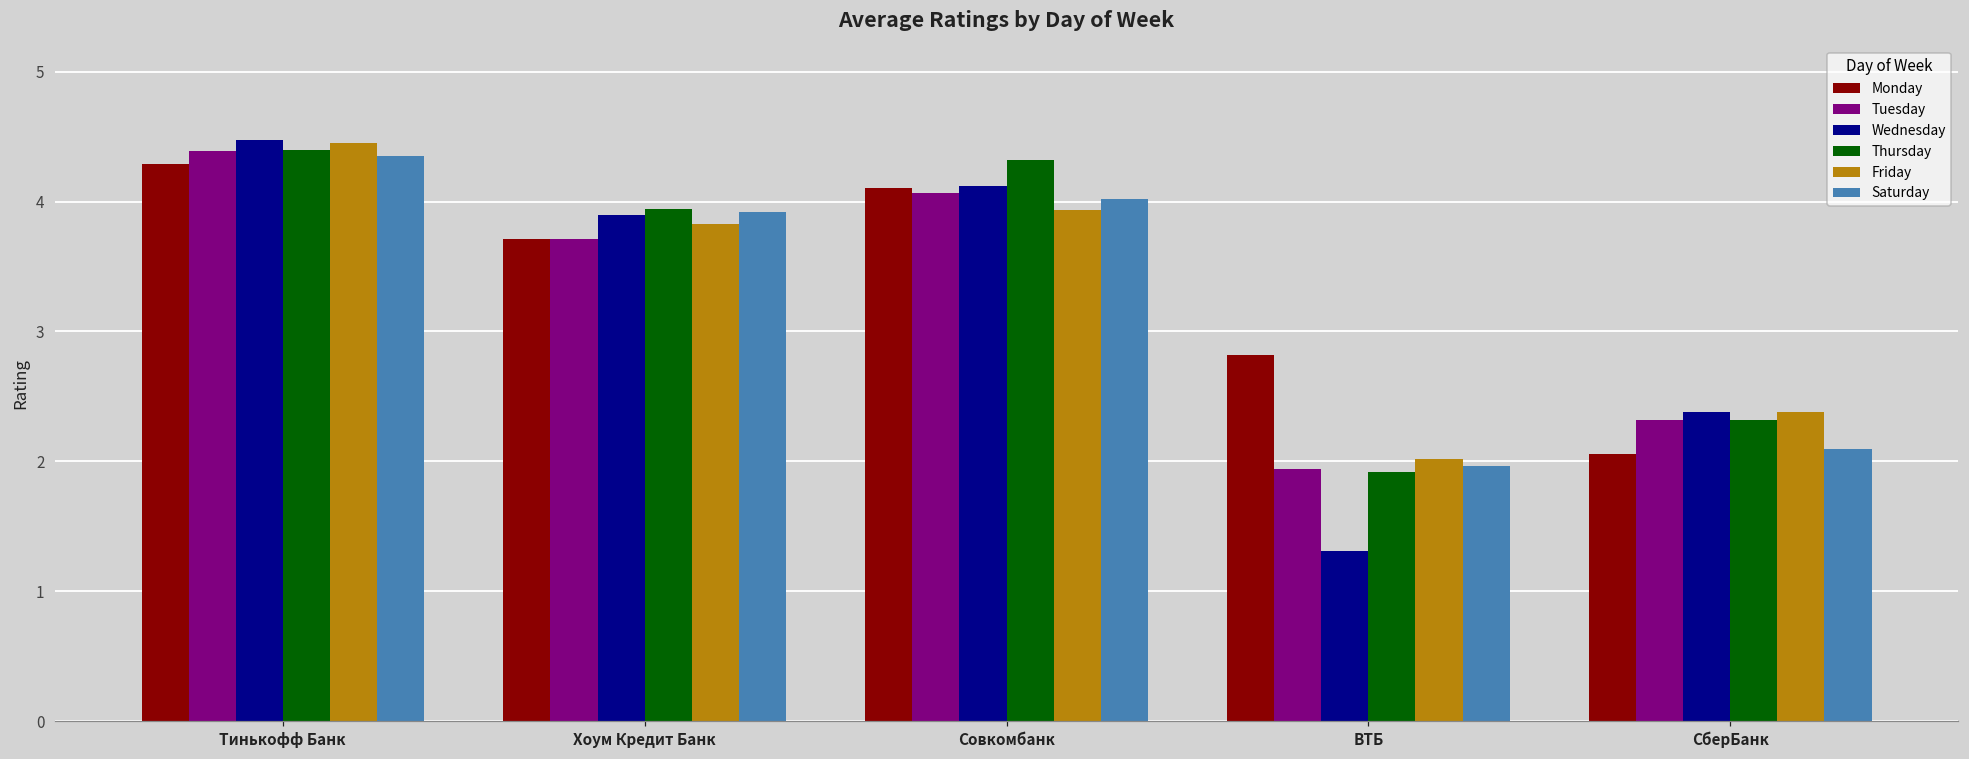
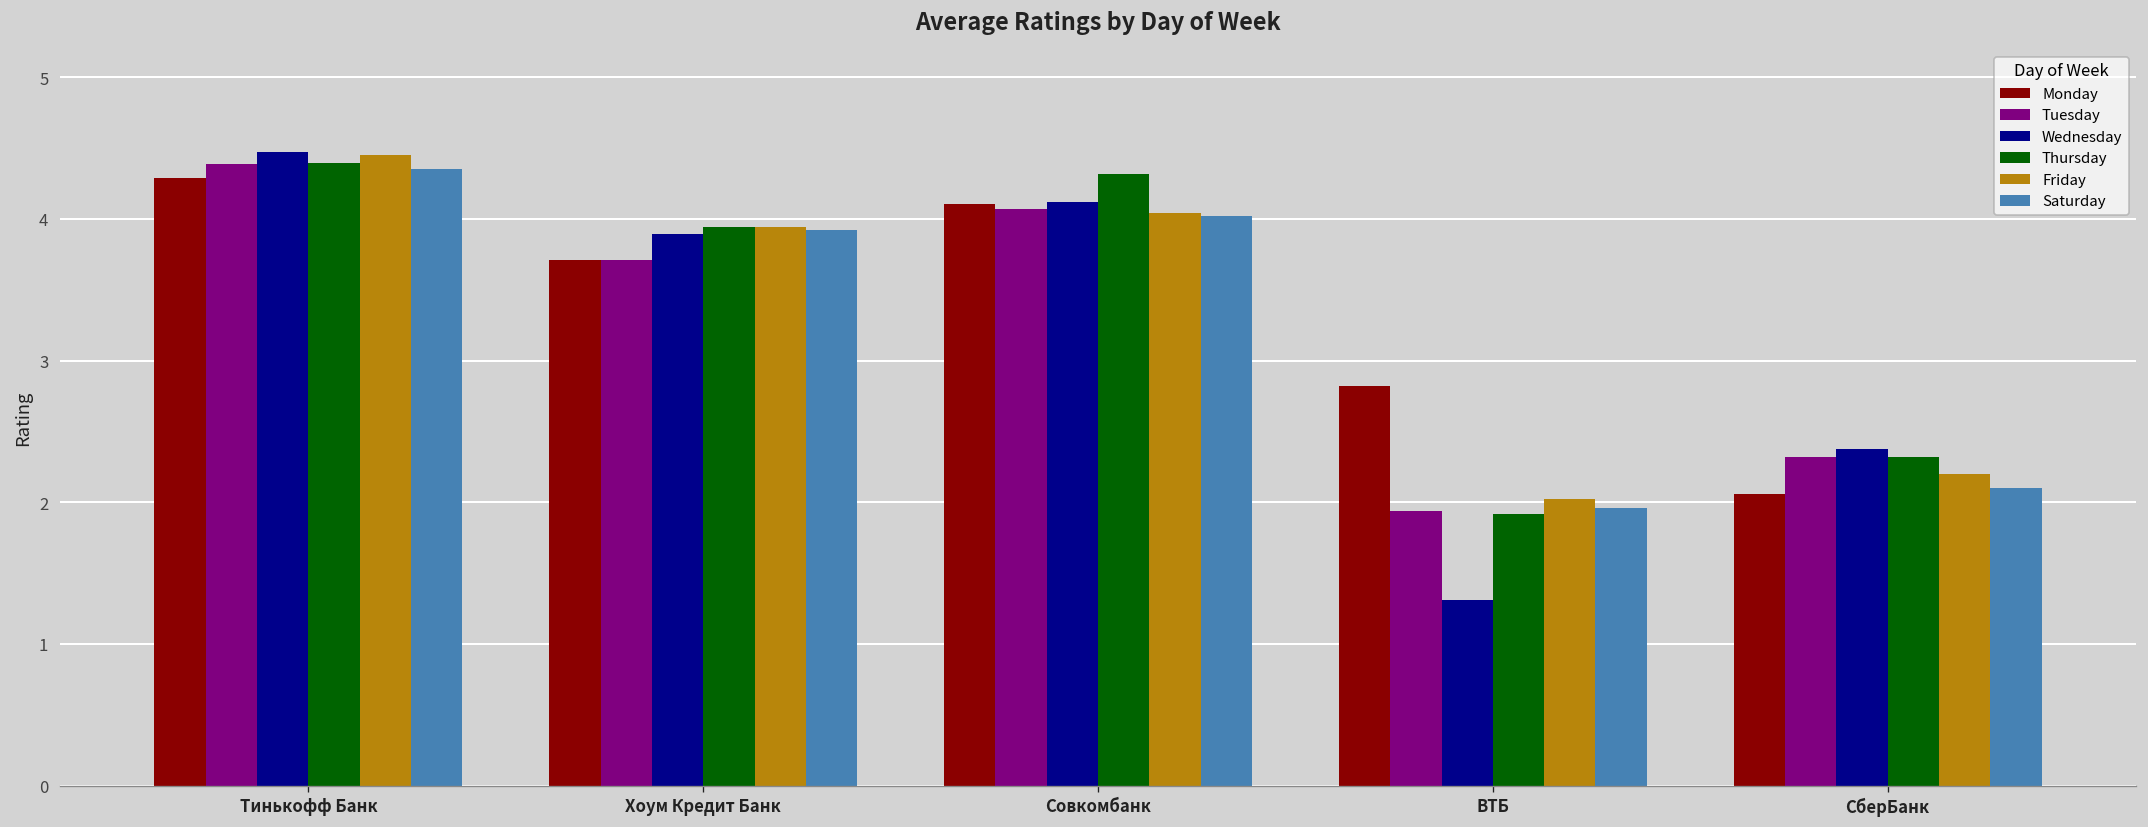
Friday, Хоум Кредит Банк: 3.83 -> 3.94
Friday, Совкомбанк: 3.94 -> 4.04
Friday, СберБанк: 2.38 -> 2.20
